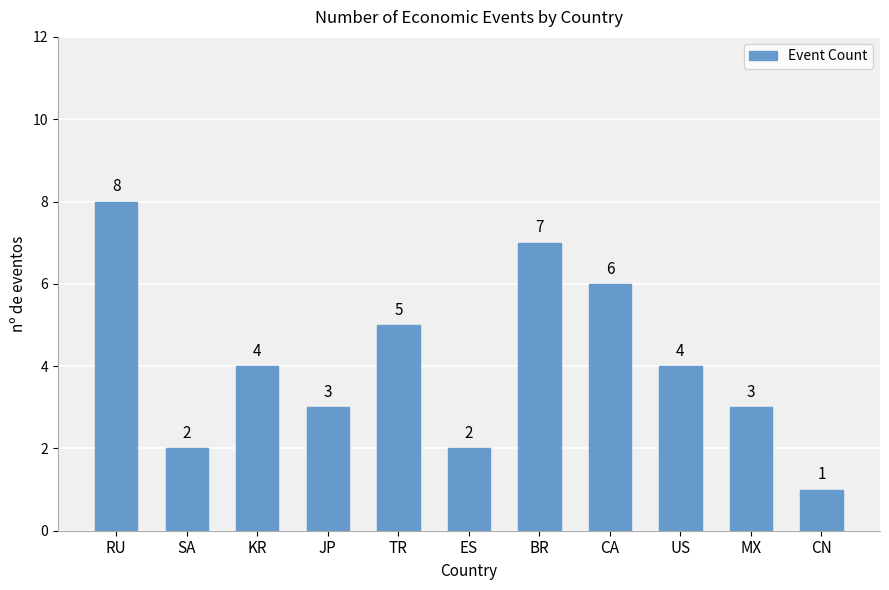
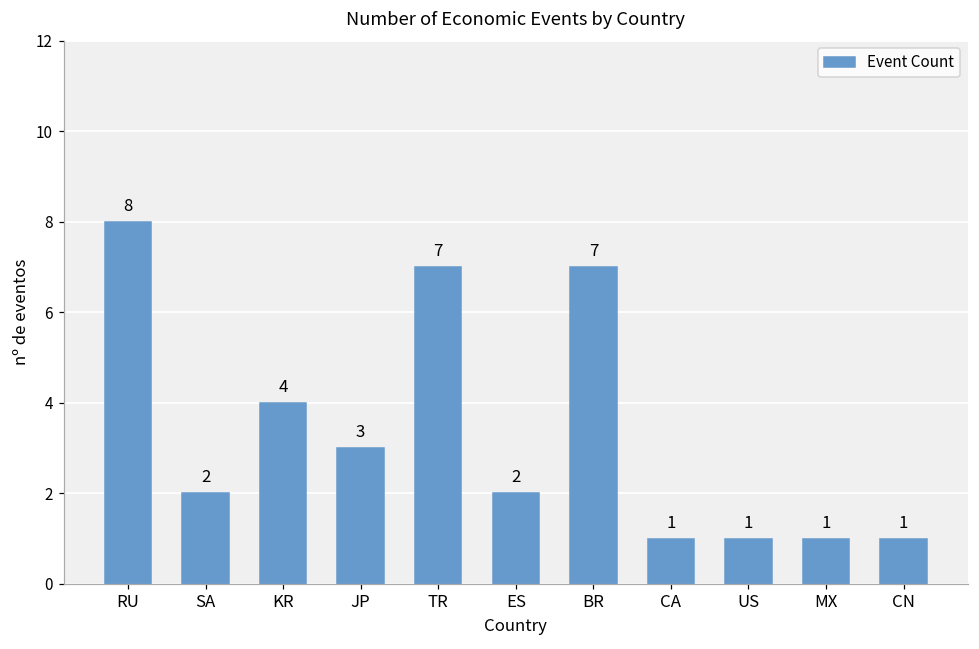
TR: 5 -> 7
CA: 6 -> 1
US: 4 -> 1
MX: 3 -> 1
